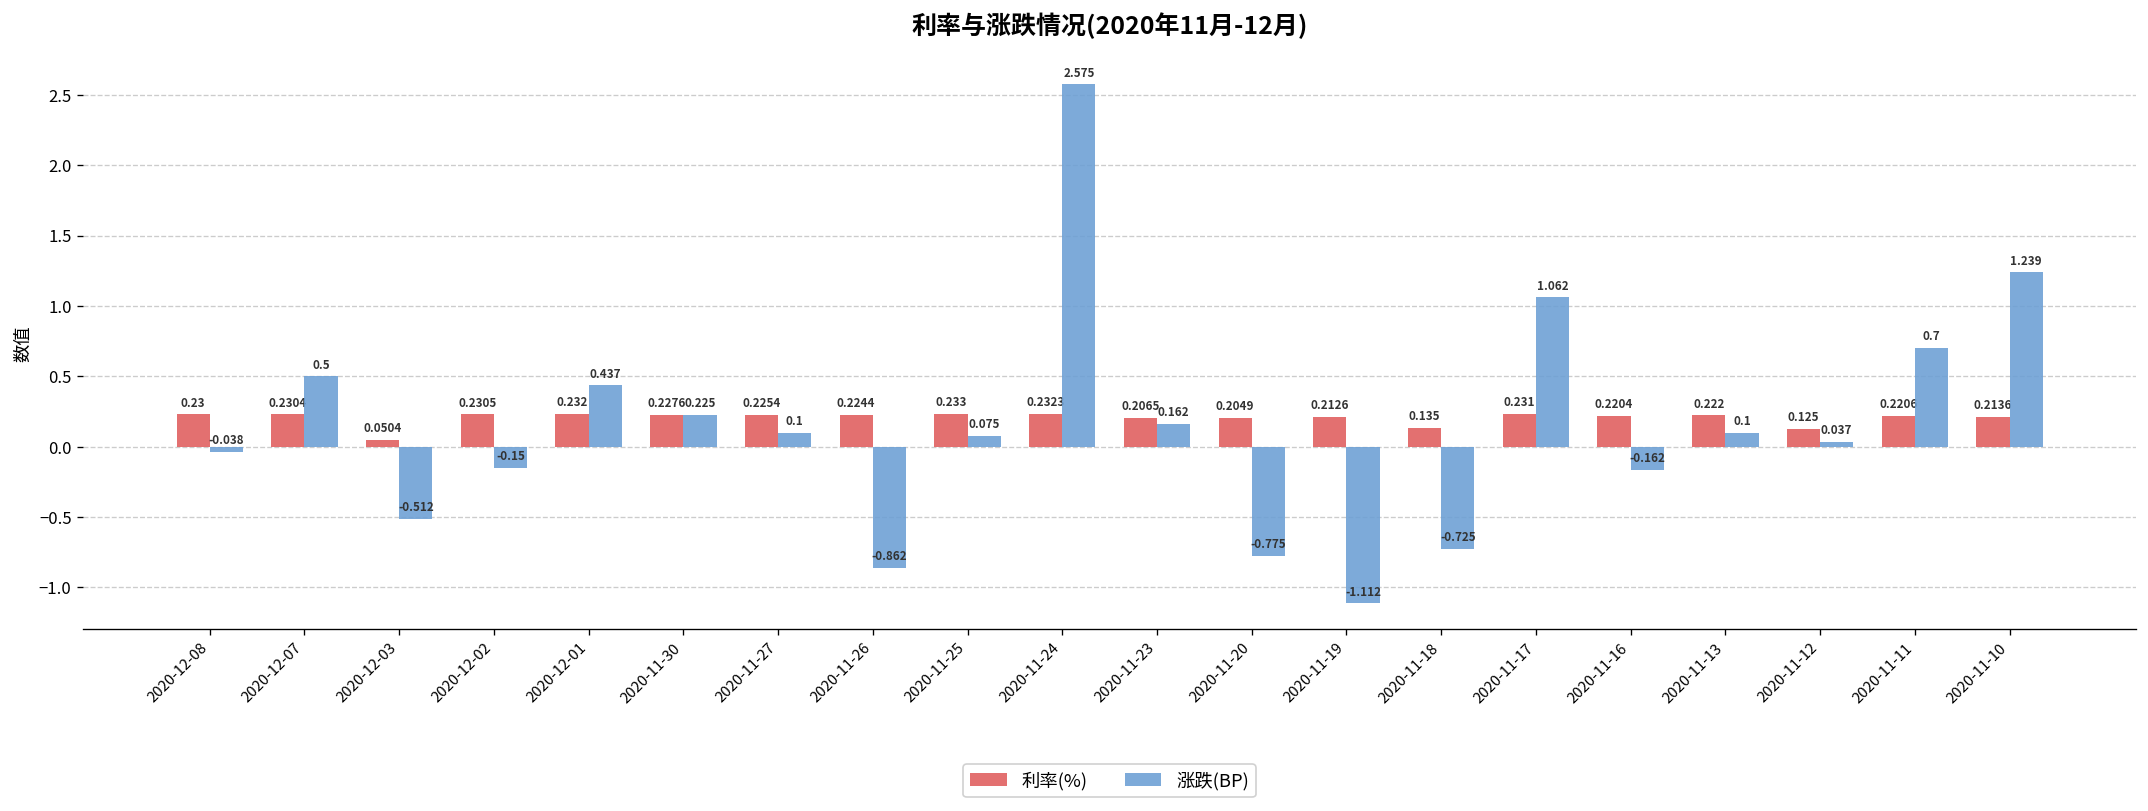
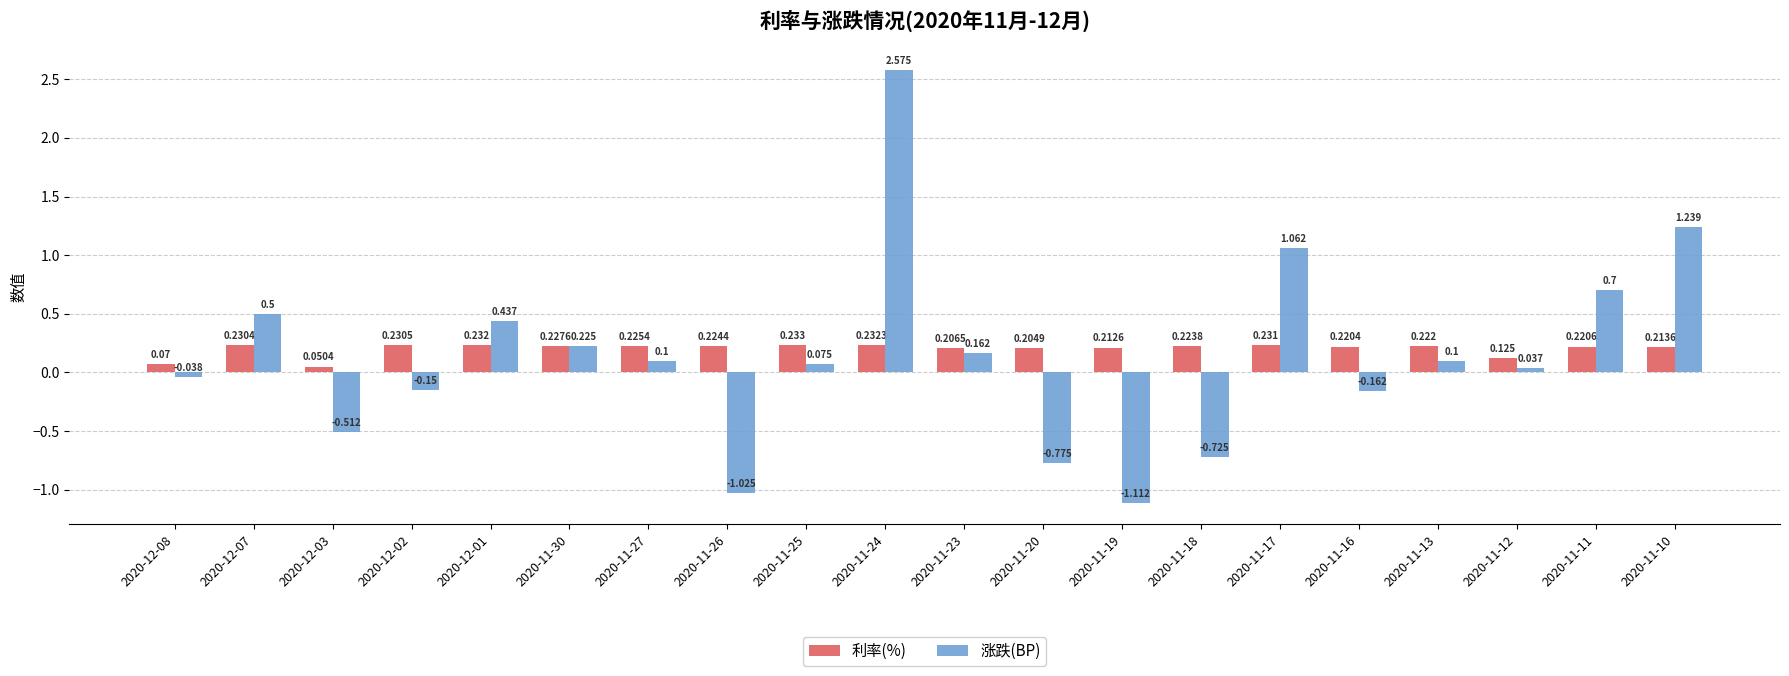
利率(%), 2020-12-08: 0.23 -> 0.07
涨跌(BP), 2020-11-26: -0.862 -> -1.025
利率(%), 2020-11-18: 0.135 -> 0.2238
